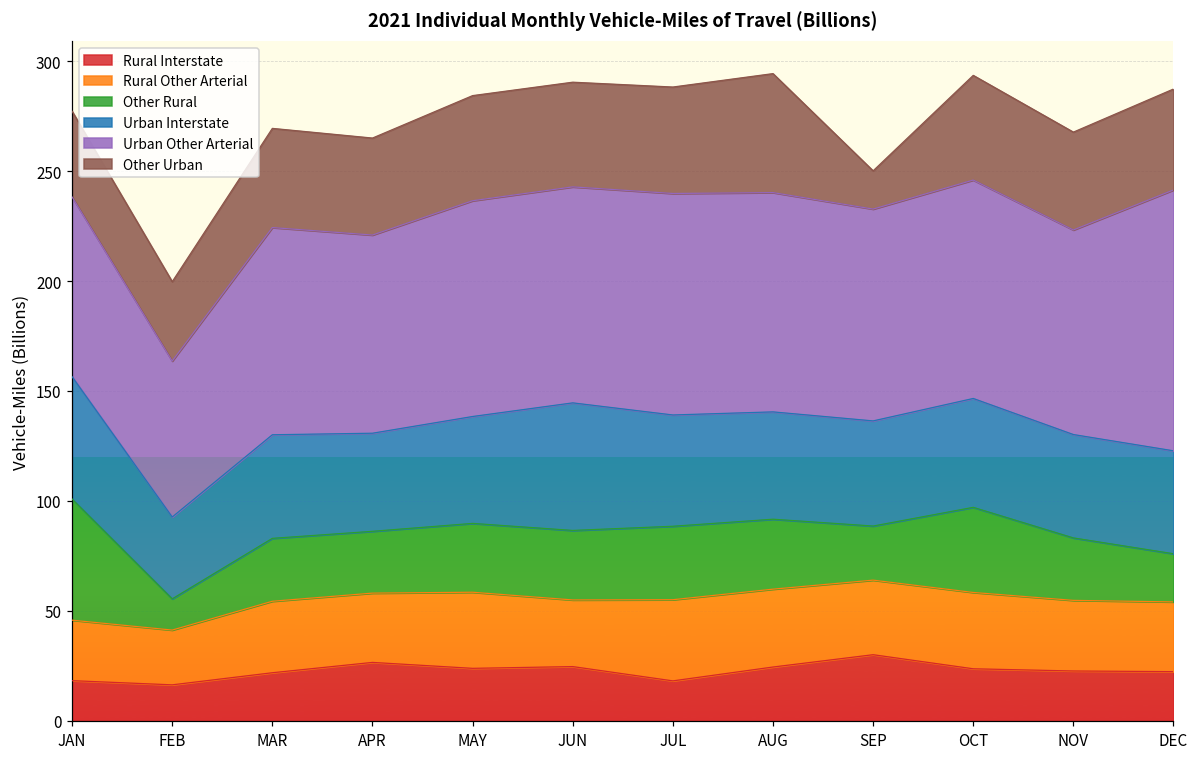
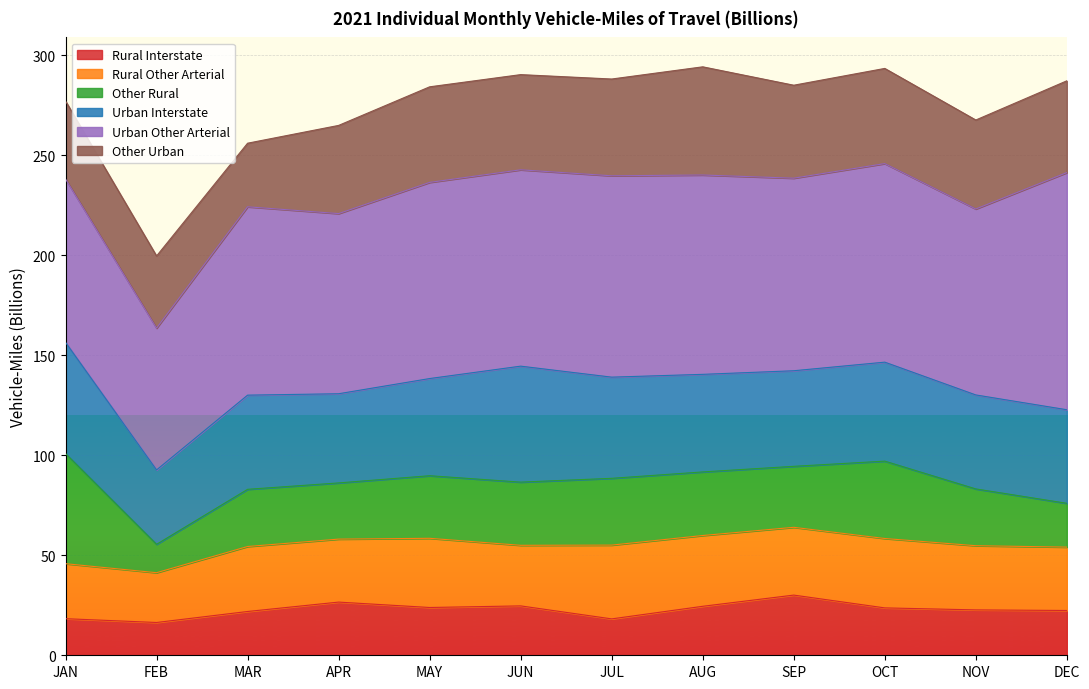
Other Urban, MAR: 45 -> 32
Other Rural, SEP: 25 -> 31
Other Urban, SEP: 17 -> 47
